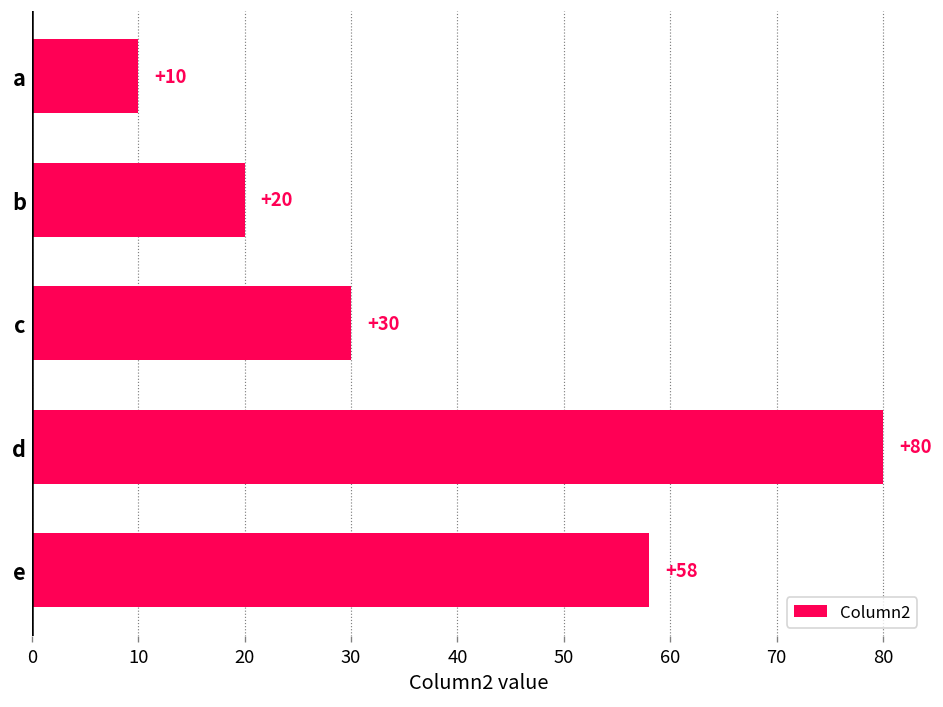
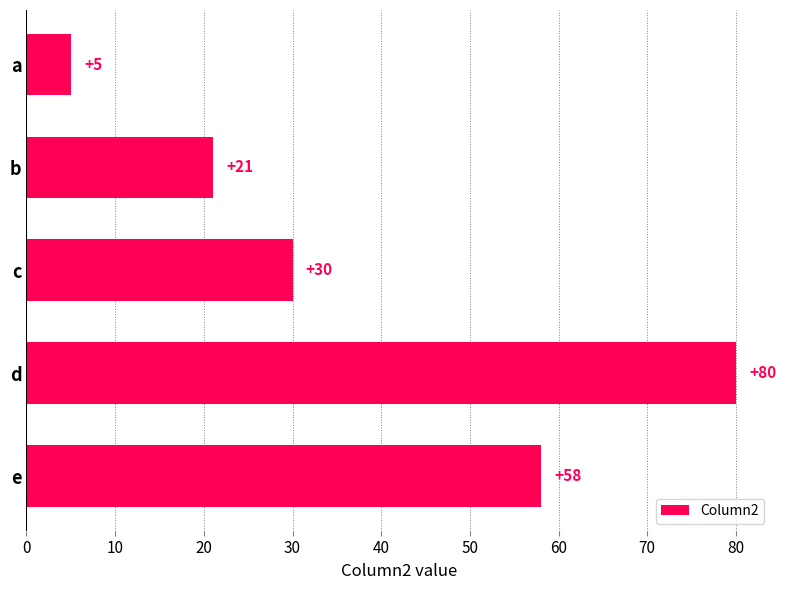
a: +10 -> +5
b: +20 -> +21
